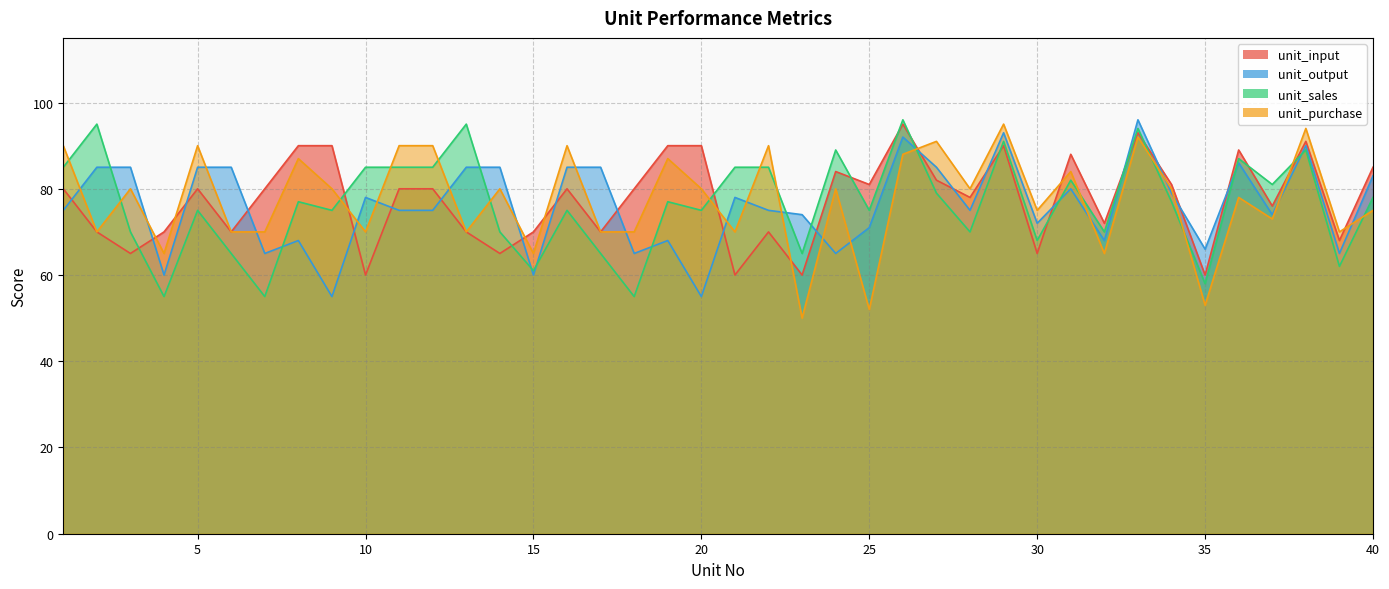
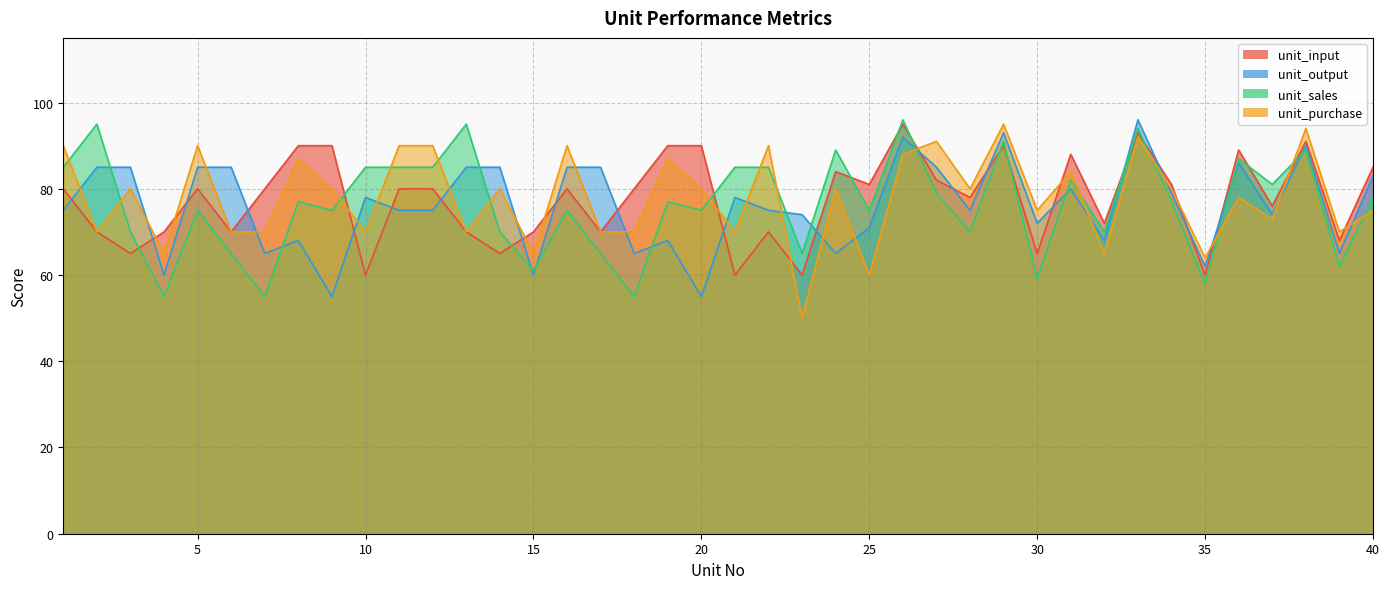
unit_purchase, 25: 52 -> 60
unit_sales, 30: 68 -> 59
unit_output, 35: 66 -> 62
unit_purchase, 35: 53 -> 64
